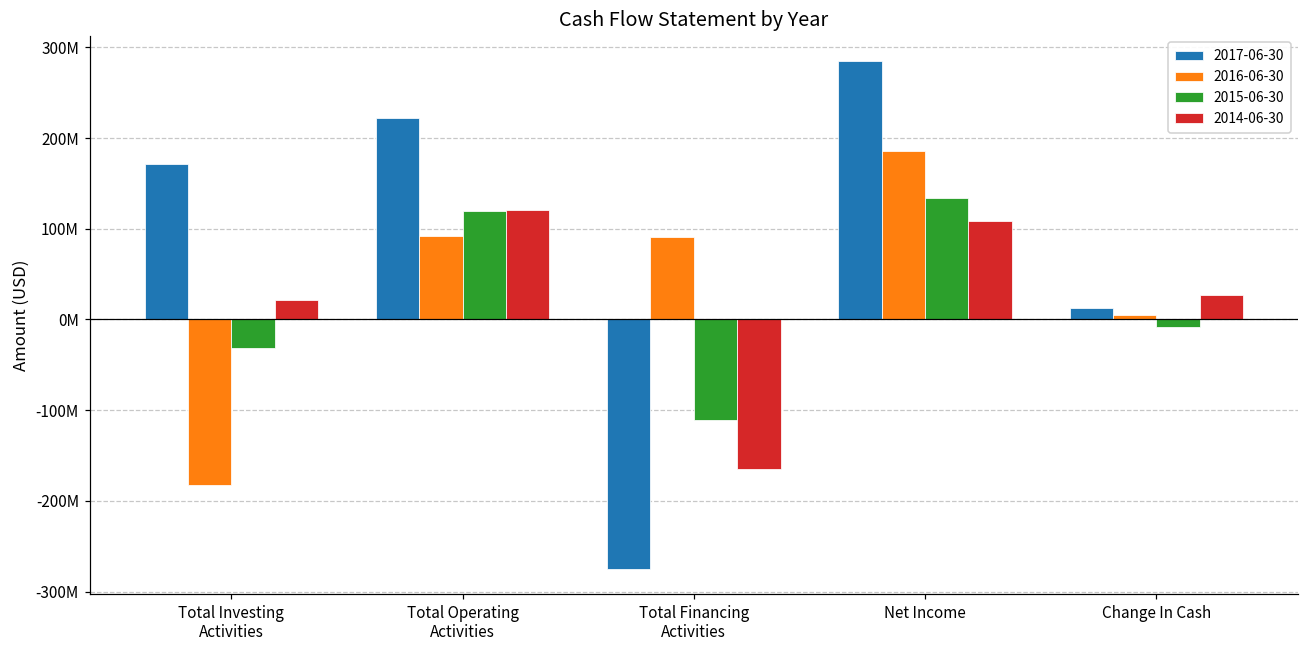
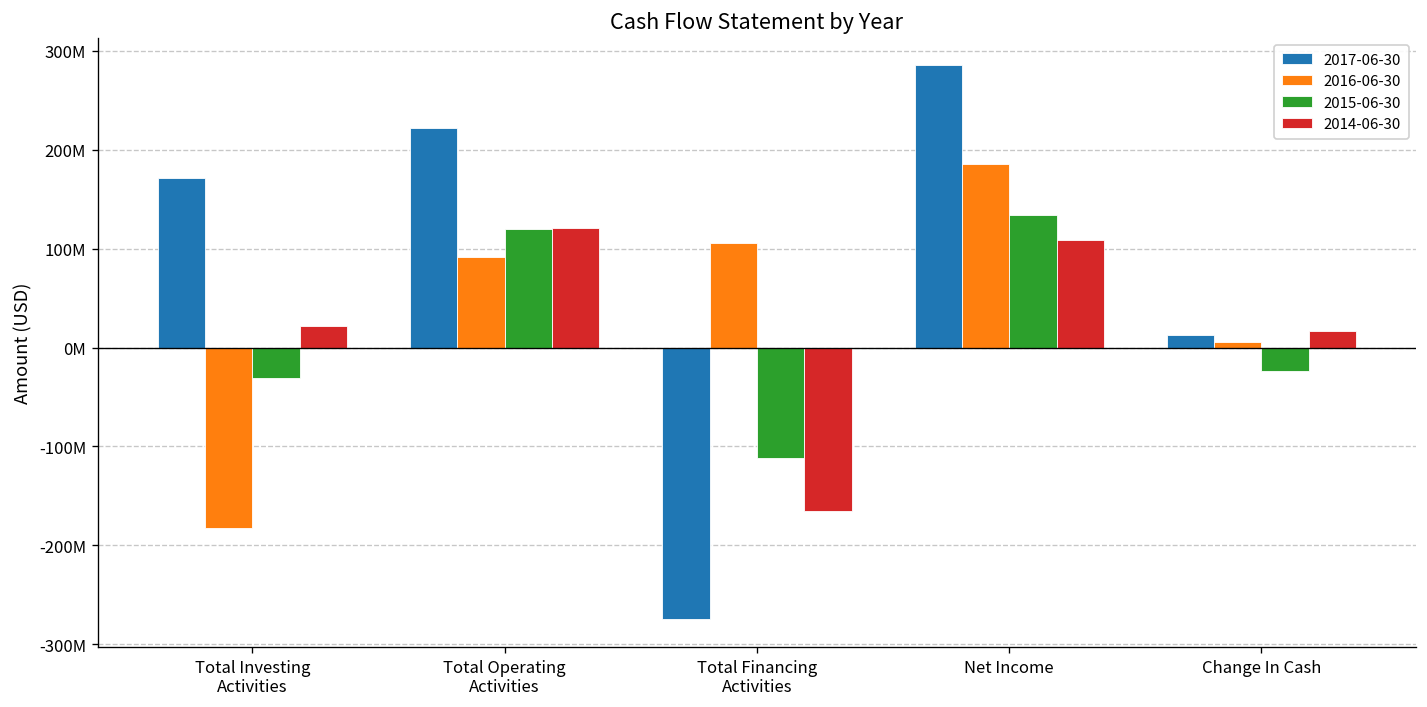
2016-06-30, Total Financing Activities: 90000000 -> 110000000
2015-06-30, Change In Cash: -10000000 -> -20000000
2014-06-30, Change In Cash: 30000000 -> 20000000
